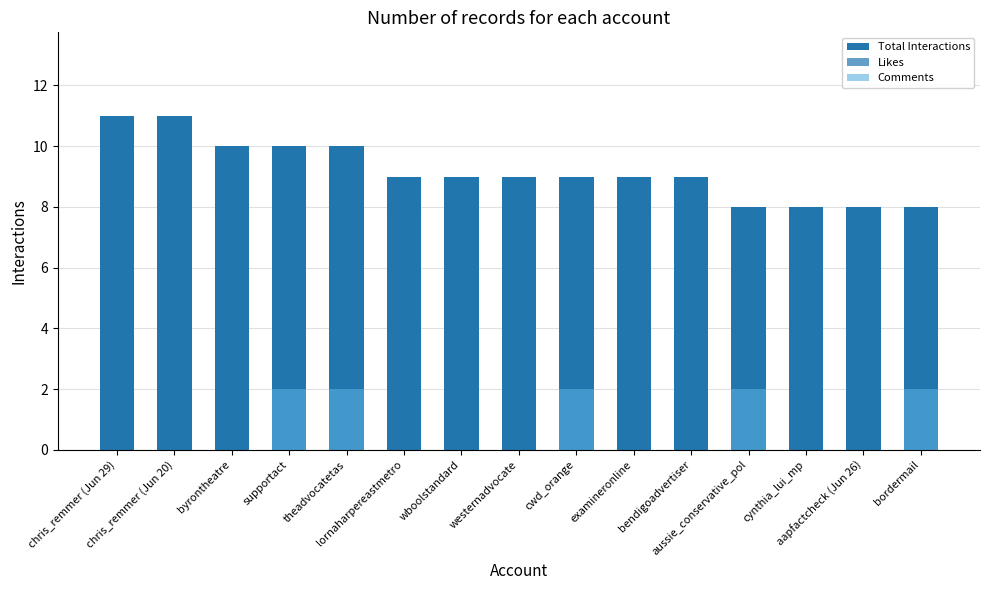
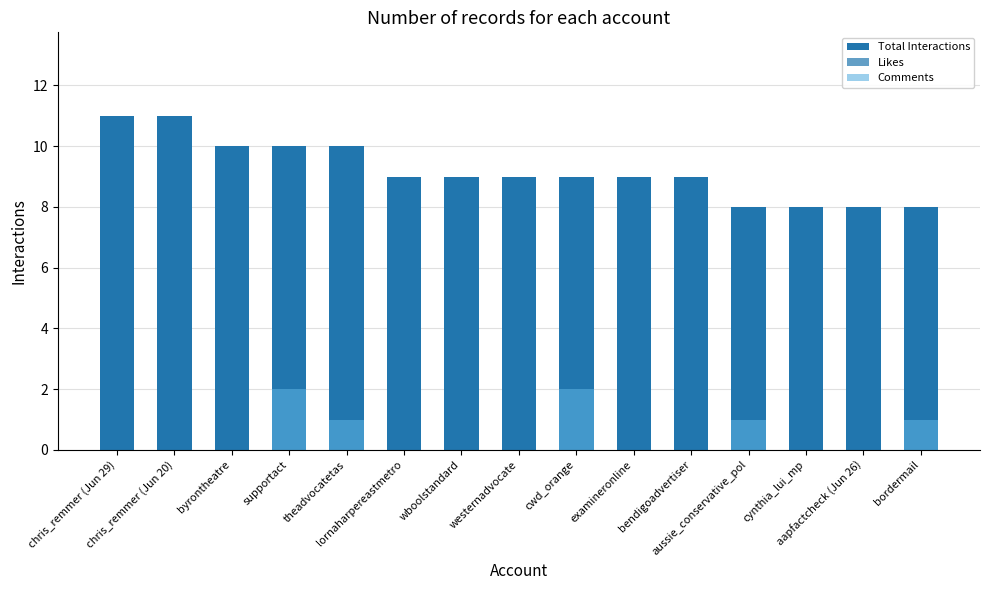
Comments, theadvocatetas: 2 -> 1
Comments, aussie_conservative_pol: 2 -> 1
Comments, bordermail: 2 -> 1
